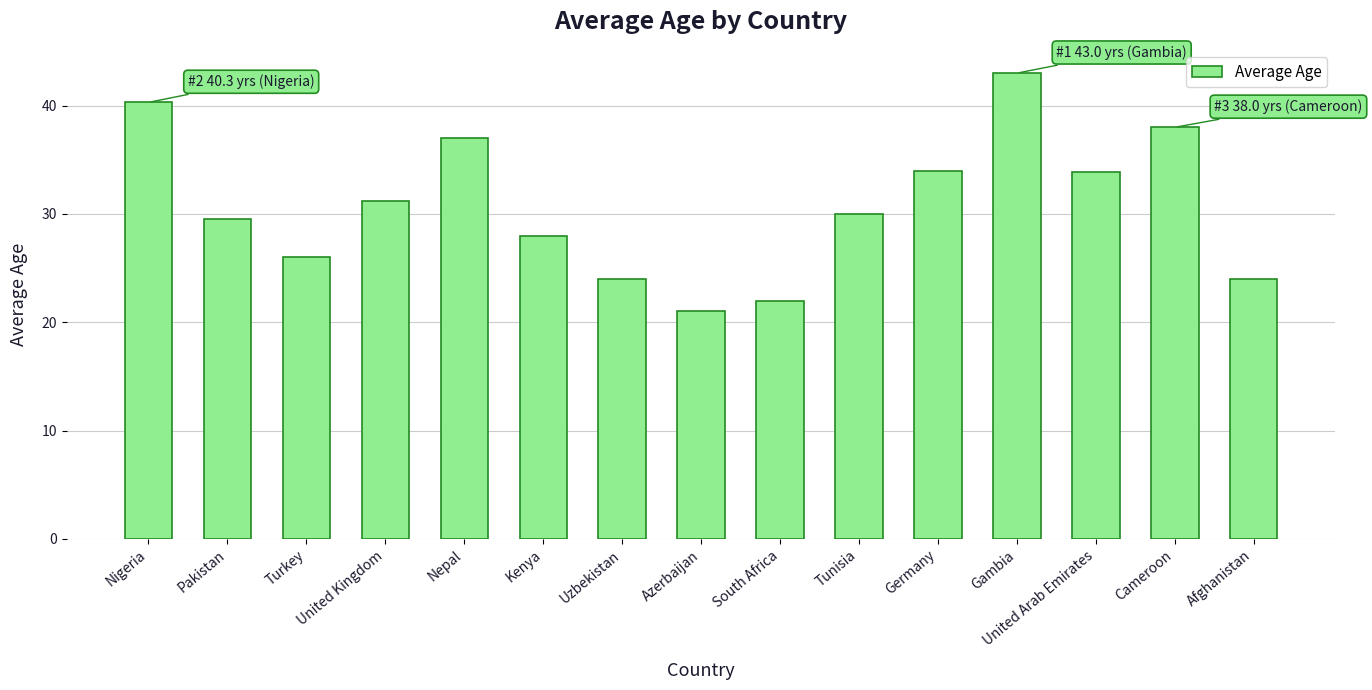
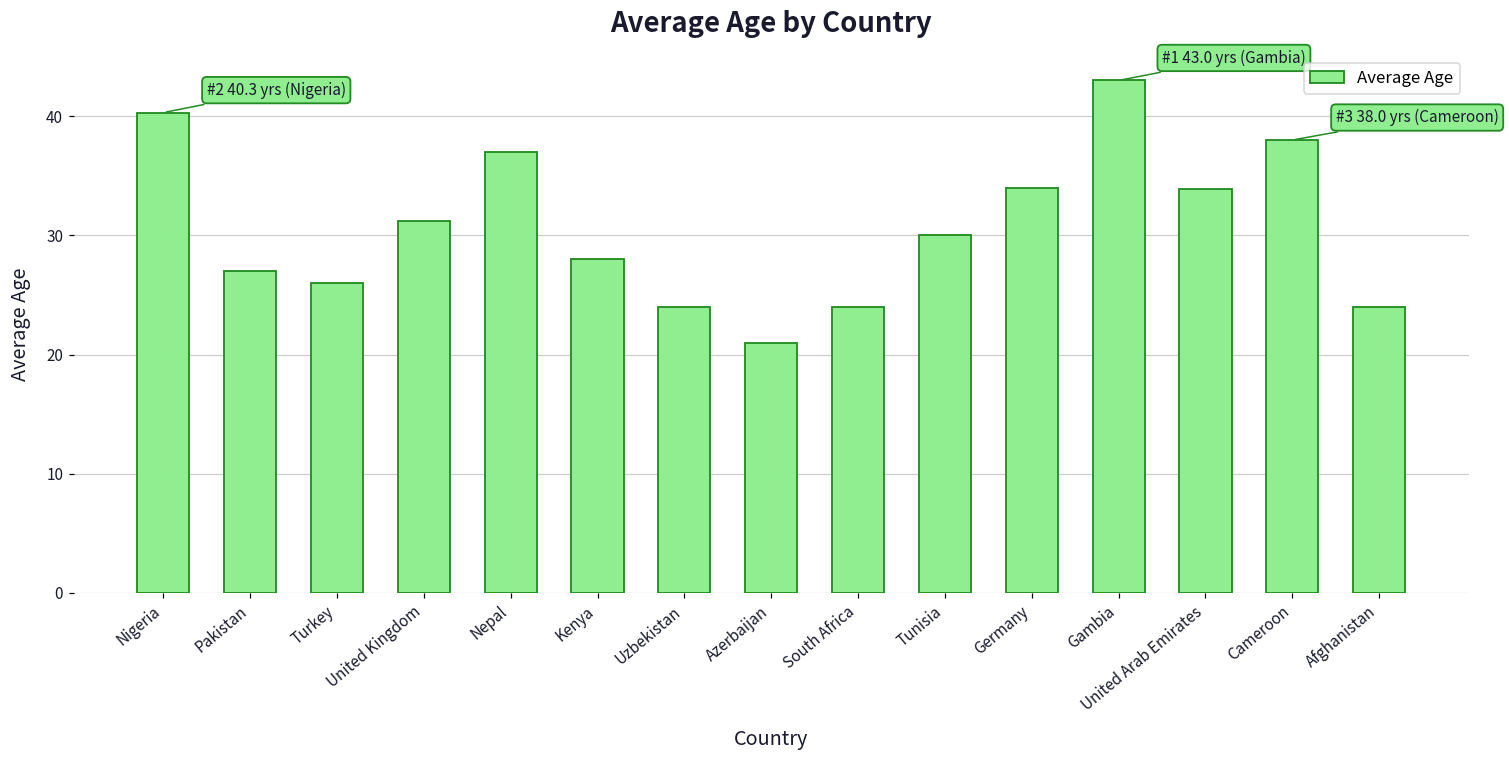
Pakistan: 29.5 -> 27.0
South Africa: 22 -> 24
